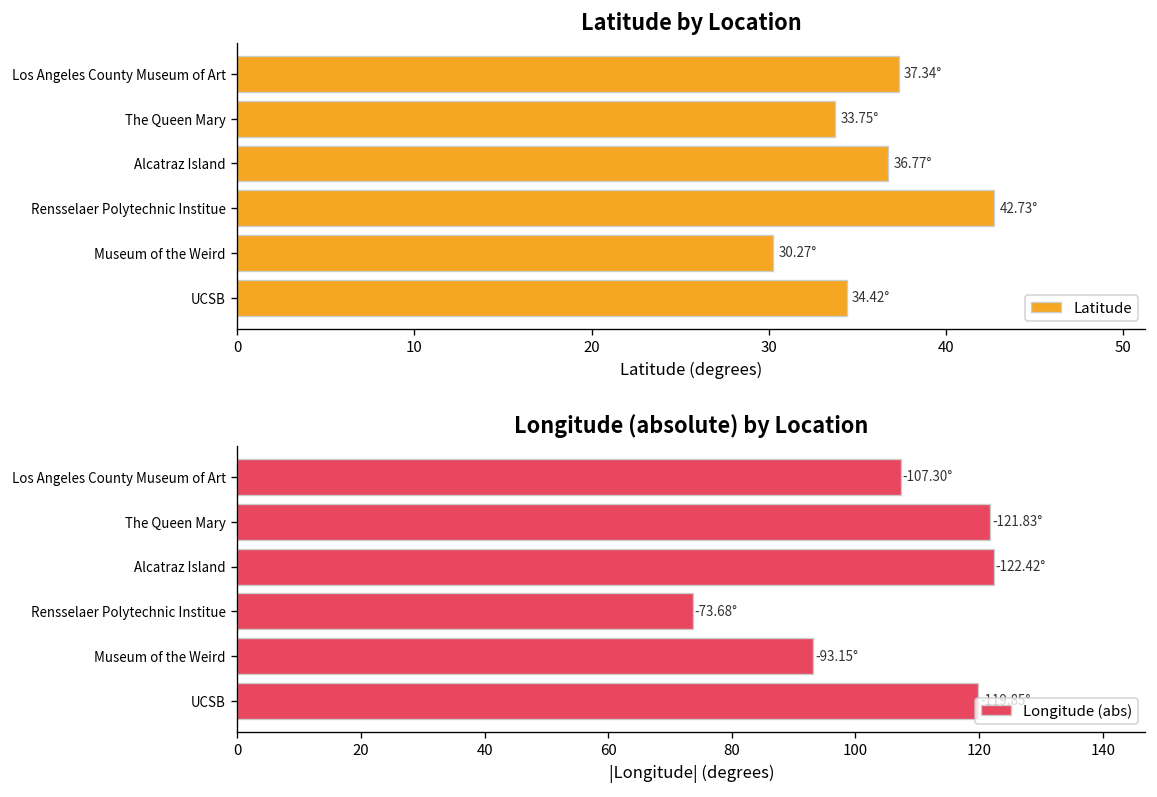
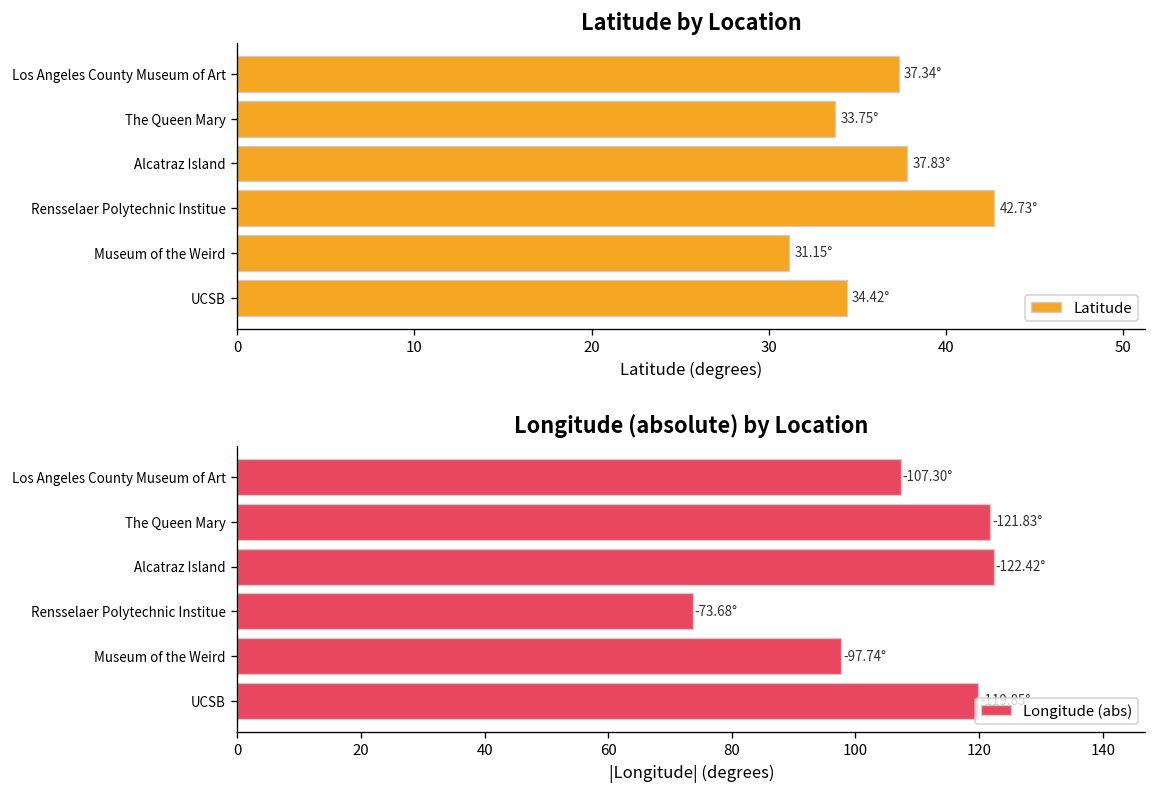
Latitude by Location, Alcatraz Island: 36.77° -> 37.83°
Latitude by Location, Museum of the Weird: 30.27° -> 31.15°
Longitude (absolute) by Location, Museum of the Weird: -93.15° -> -97.74°
